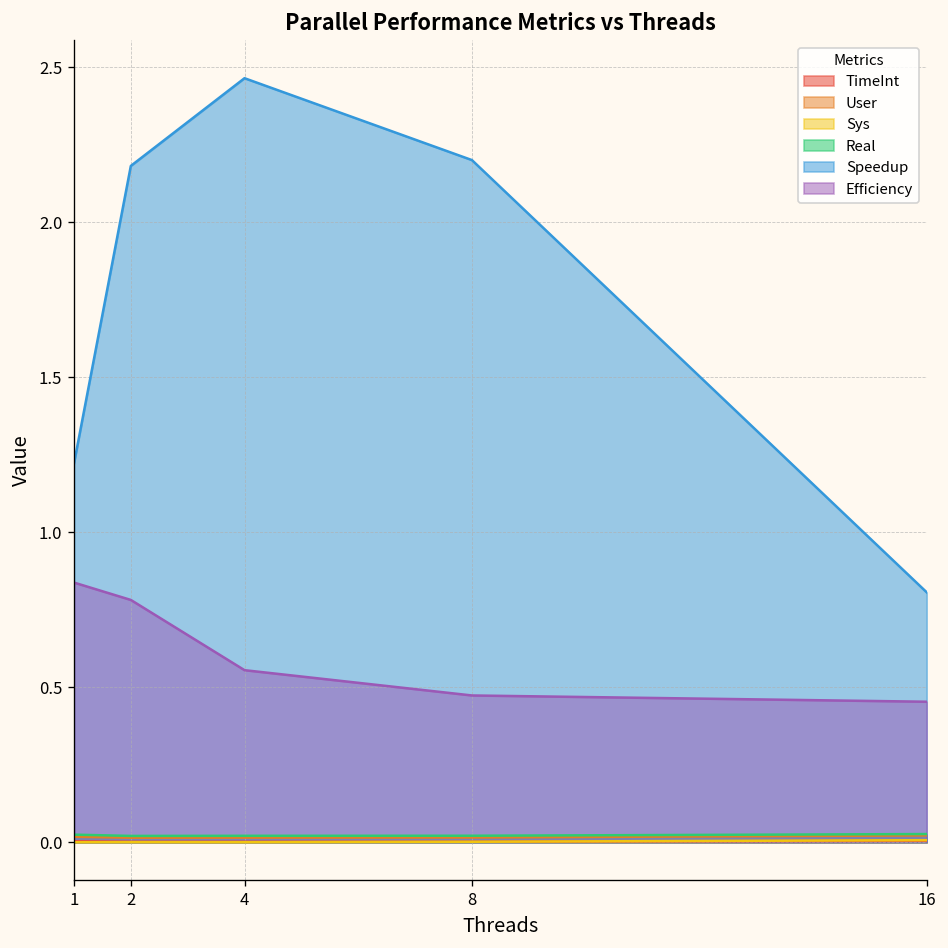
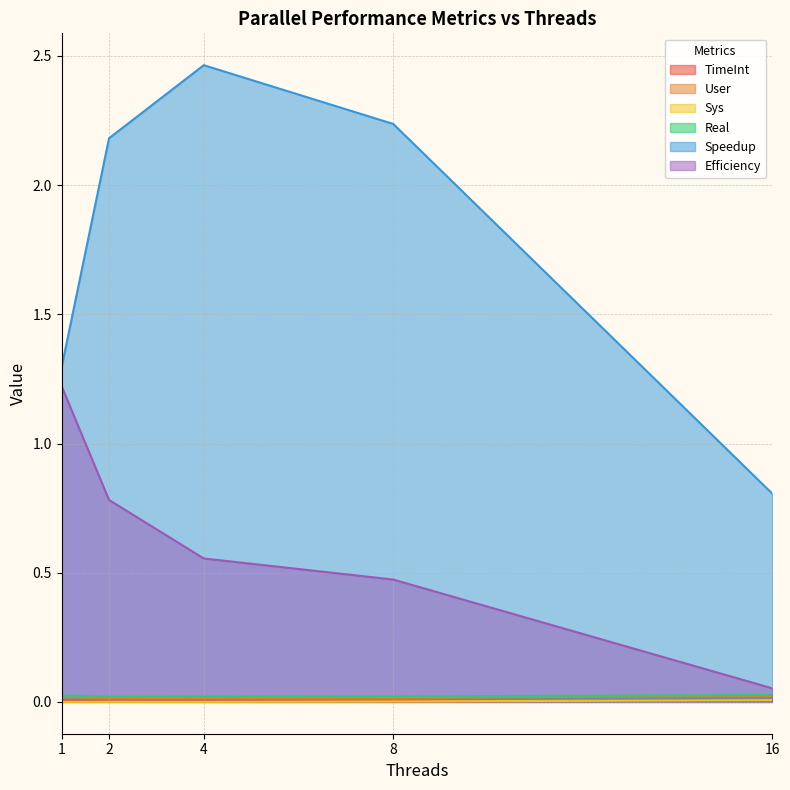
Speedup, 1: 1.22 -> 1.30
Efficiency, 1: 0.84 -> 1.22
Speedup, 8: 2.20 -> 2.24
Efficiency, 16: 0.45 -> 0.05
